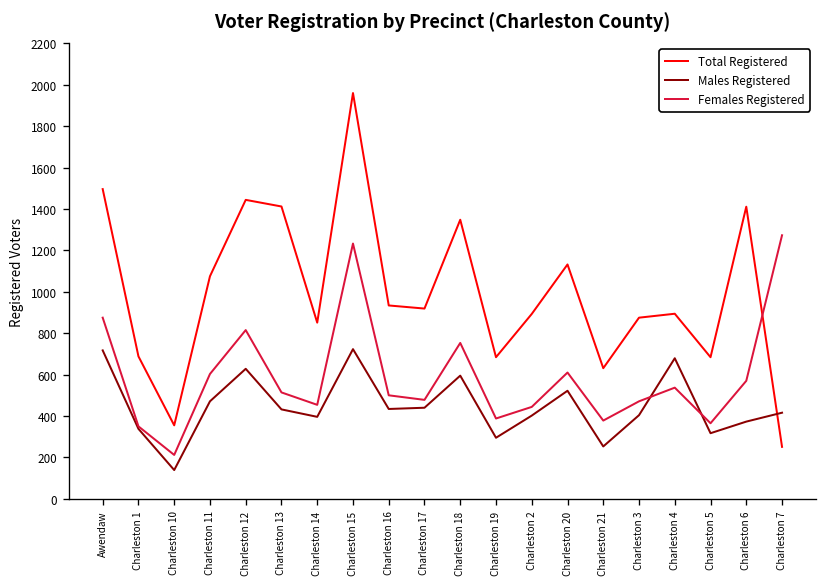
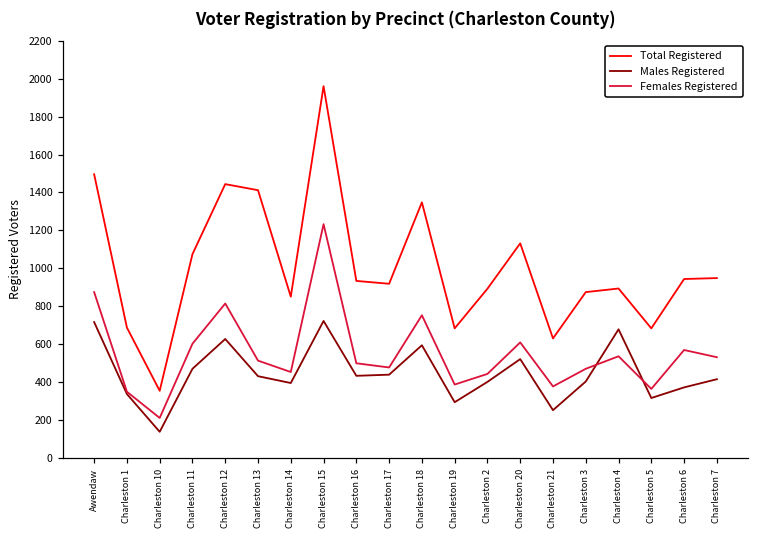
Total Registered, Charleston 6: 1410 -> 940
Total Registered, Charleston 7: 250 -> 950
Females Registered, Charleston 7: 1270 -> 530
